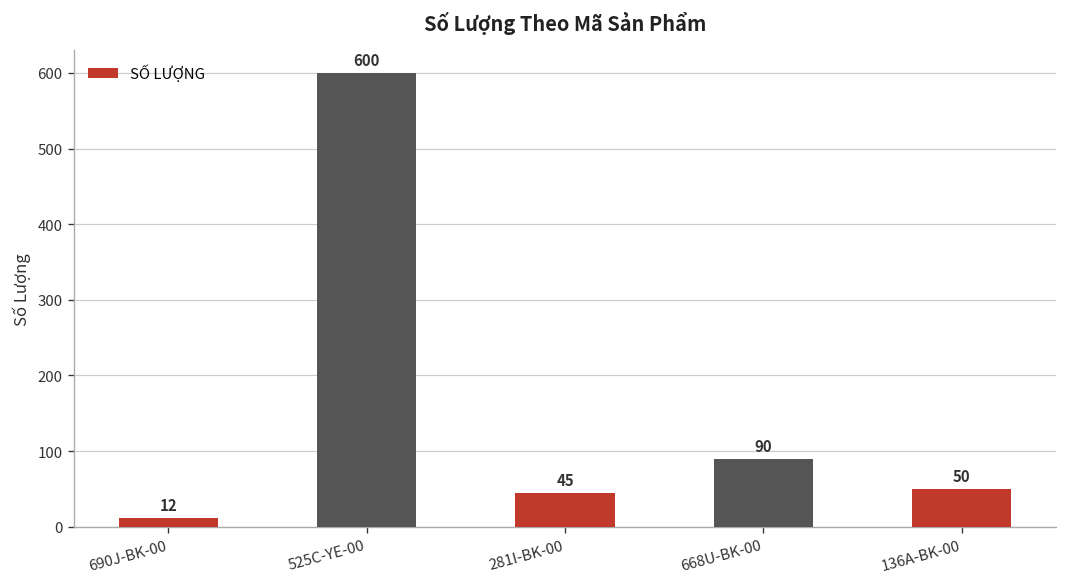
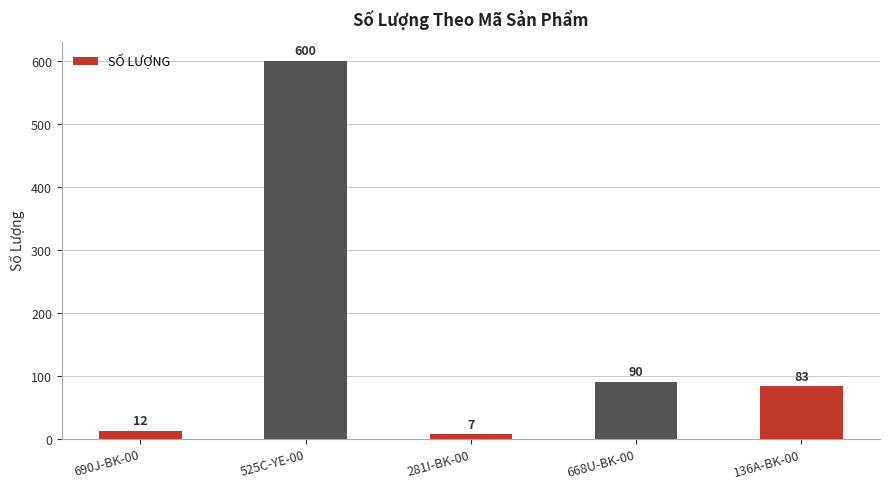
281I-BK-00: 45 -> 7
136A-BK-00: 50 -> 83
